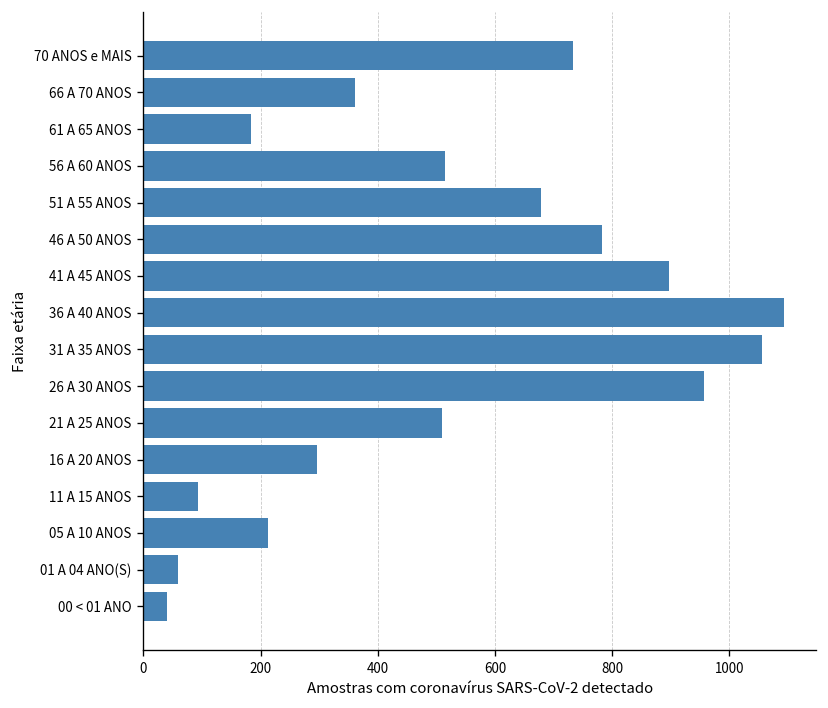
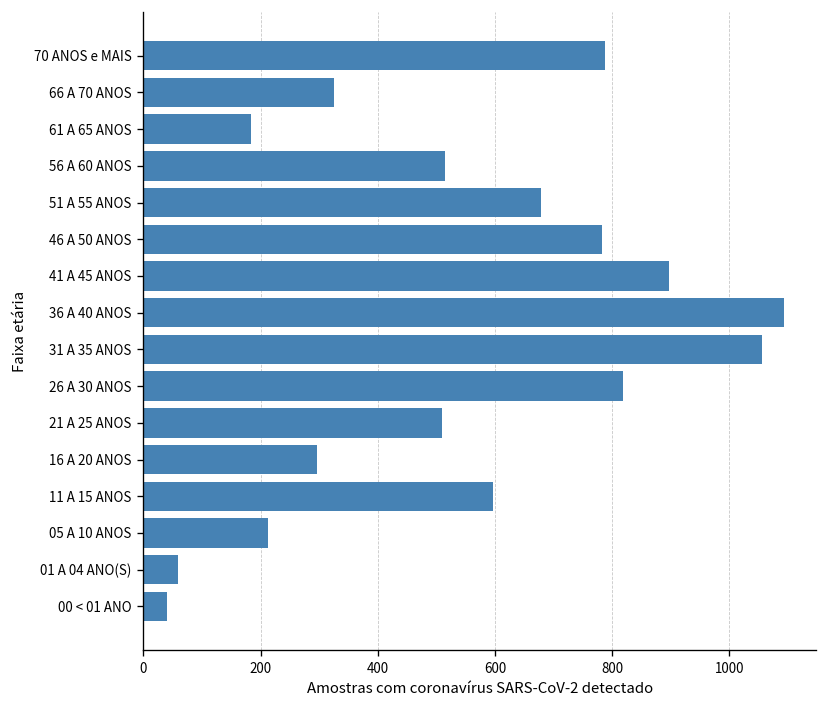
70 ANOS e MAIS: 730 -> 790
66 A 70 ANOS: 360 -> 330
26 A 30 ANOS: 960 -> 820
11 A 15 ANOS: 90 -> 600
